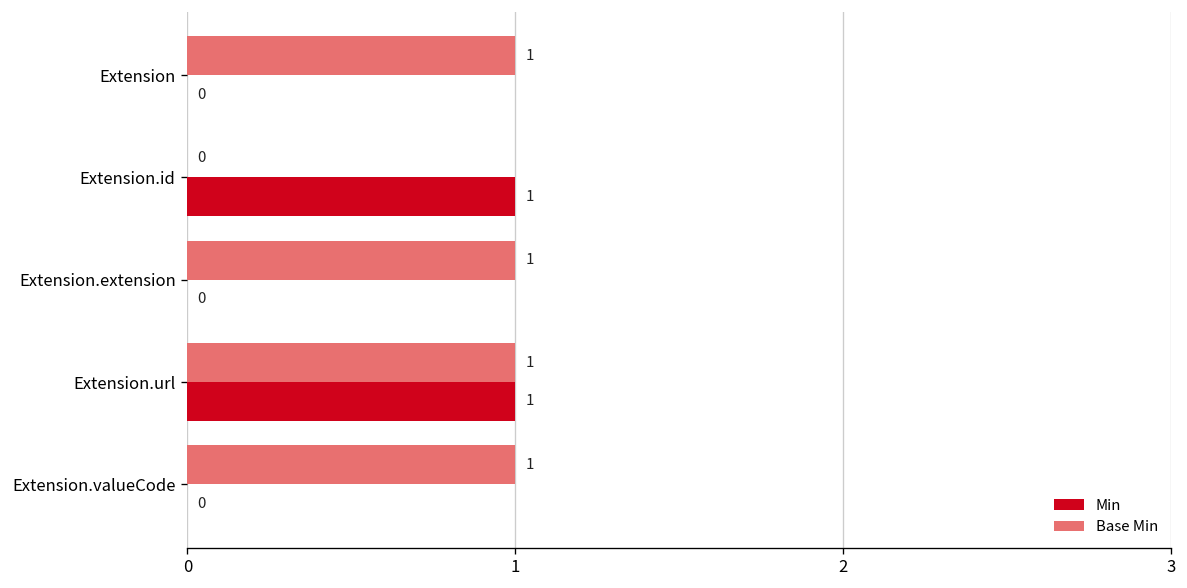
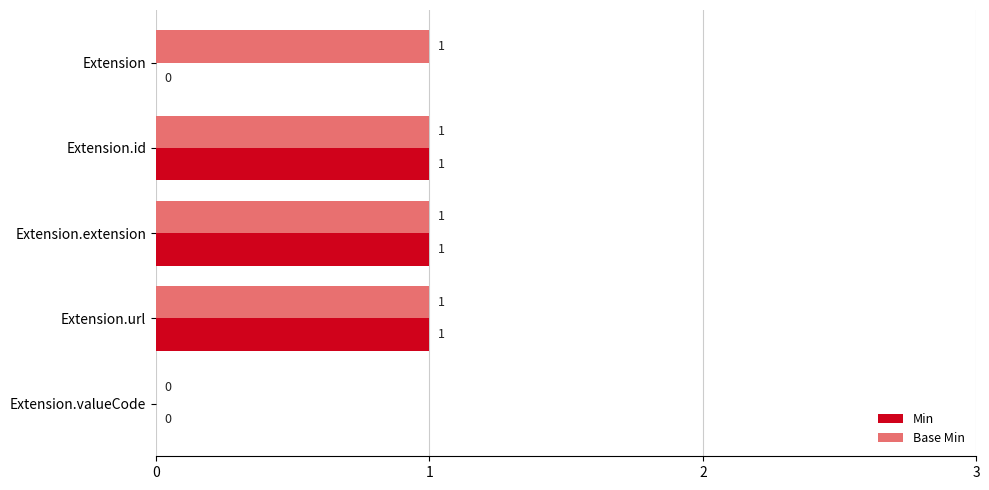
Base Min, Extension.id: 0 -> 1
Min, Extension.extension: 0 -> 1
Base Min, Extension.valueCode: 1 -> 0
